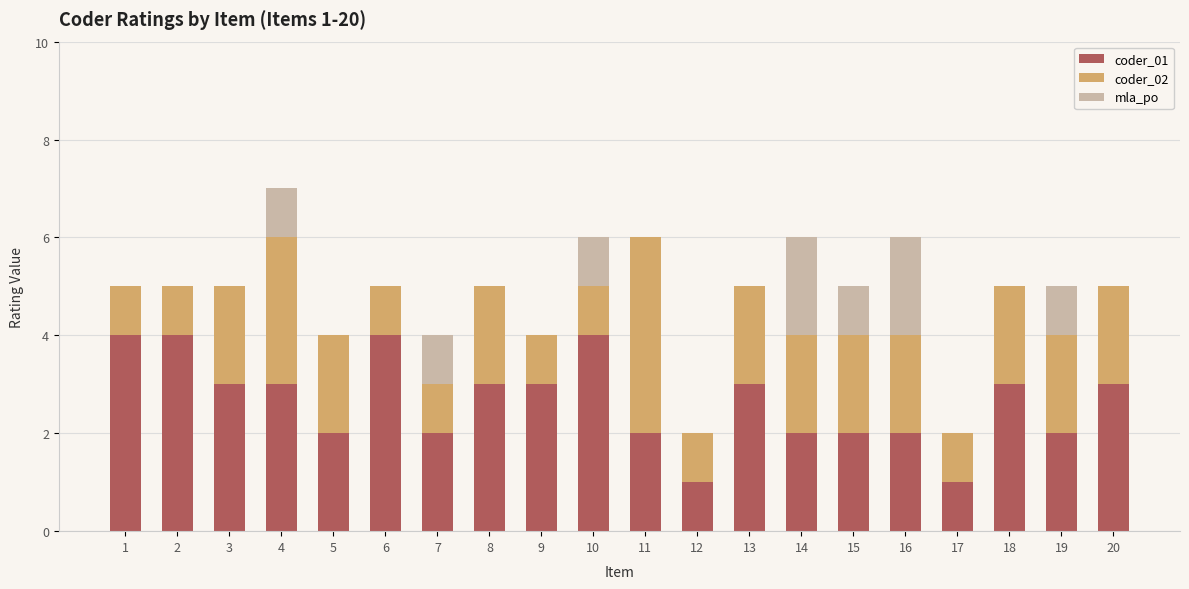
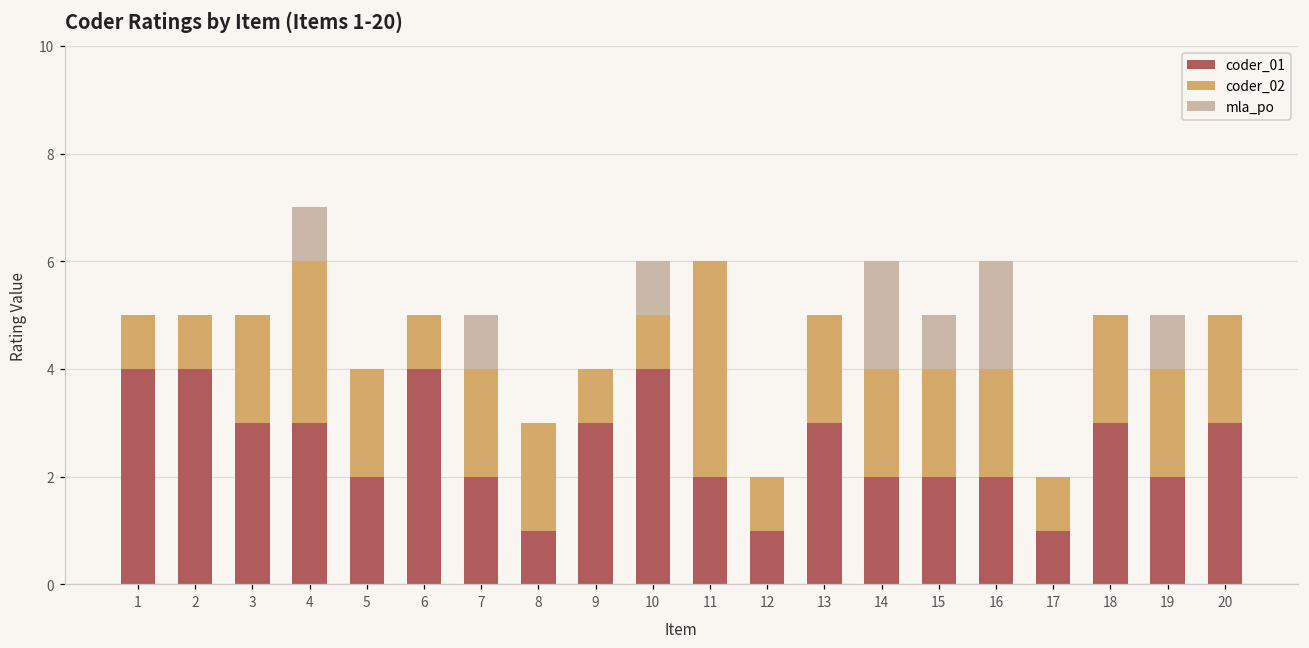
coder_02, 7: 1 -> 2
coder_01, 8: 3 -> 1
